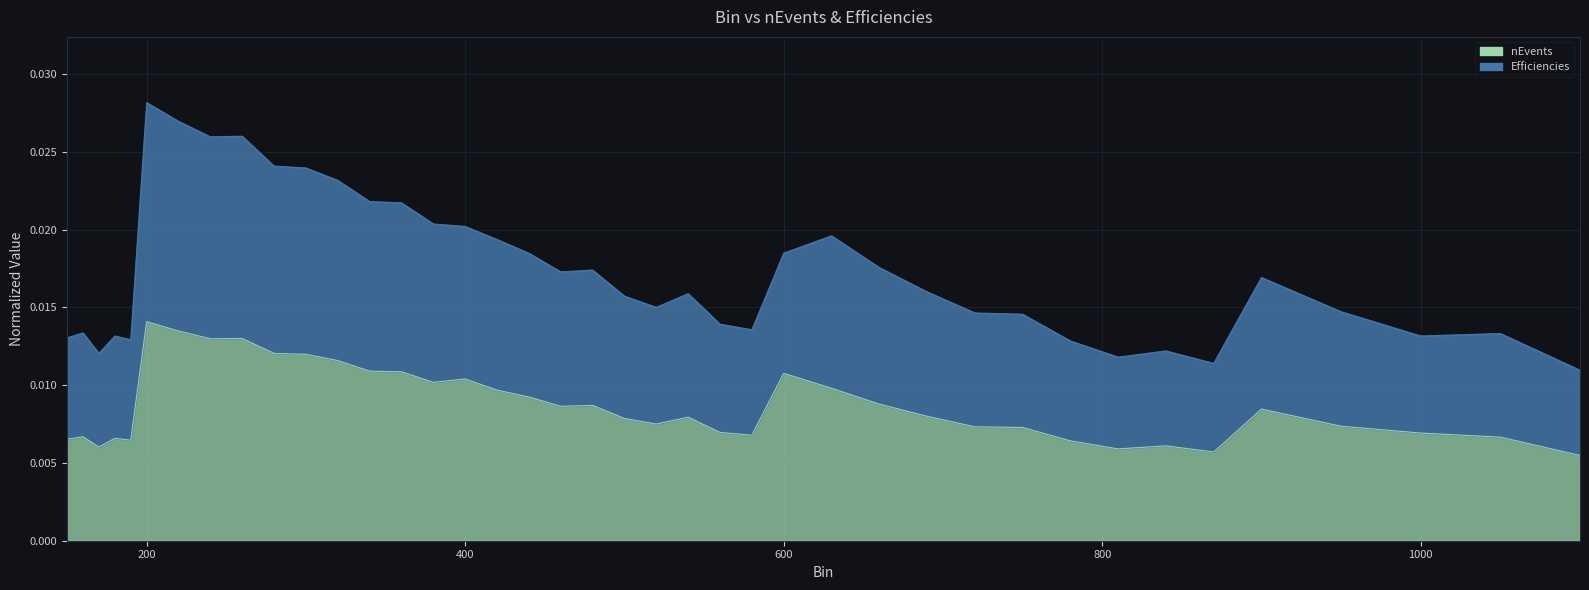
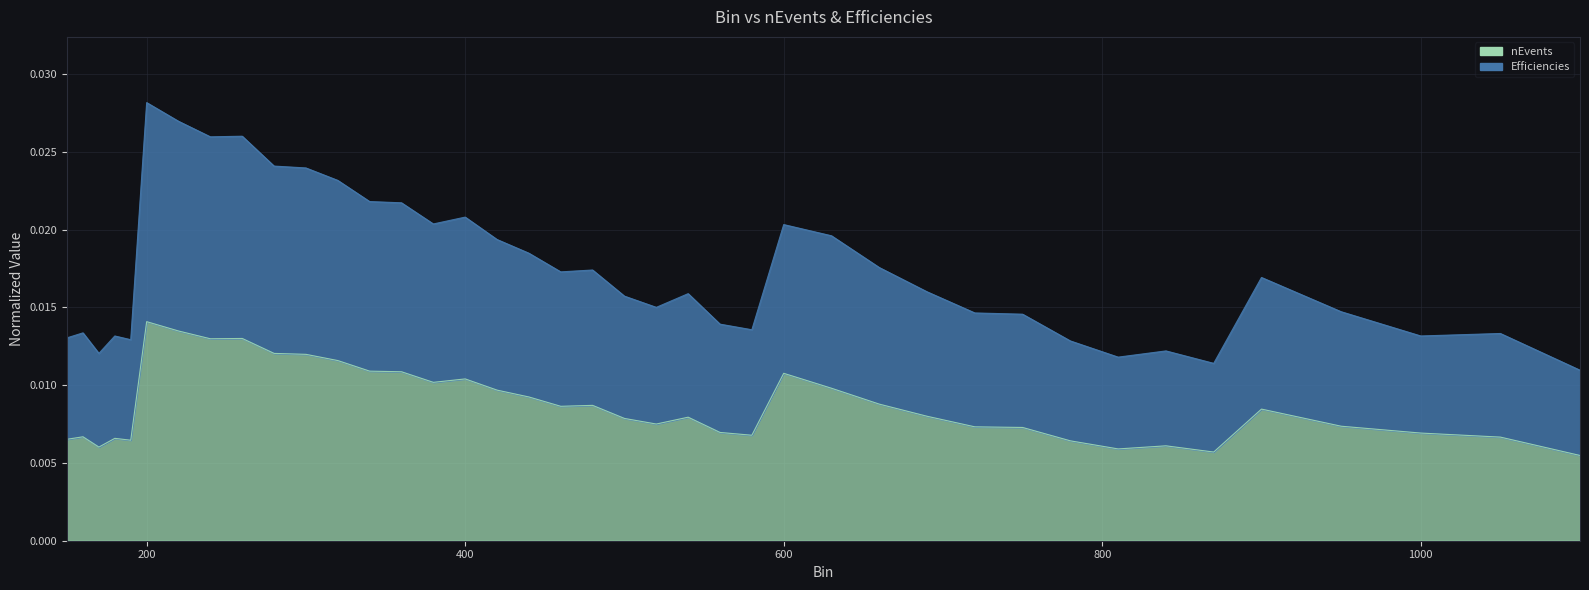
Efficiencies, 400: 0.0098 -> 0.0104
Efficiencies, 600: 0.0077 -> 0.0096
